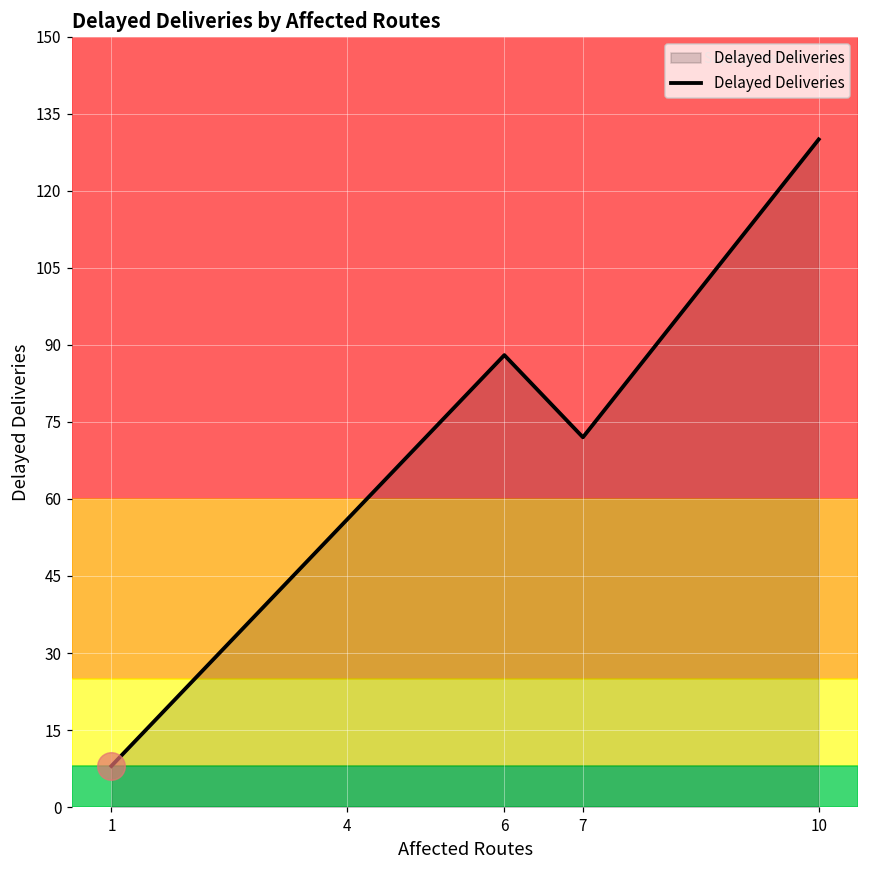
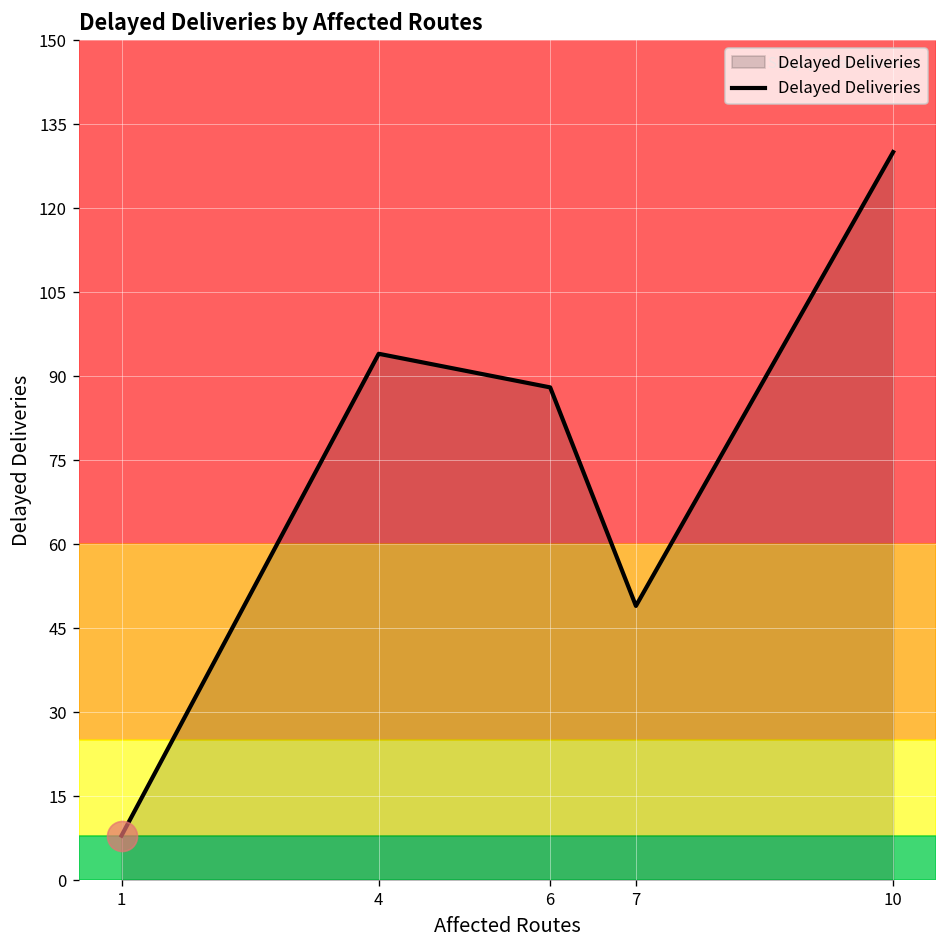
Delayed Deliveries, 4: 56 -> 94
Delayed Deliveries, 7: 72 -> 49
